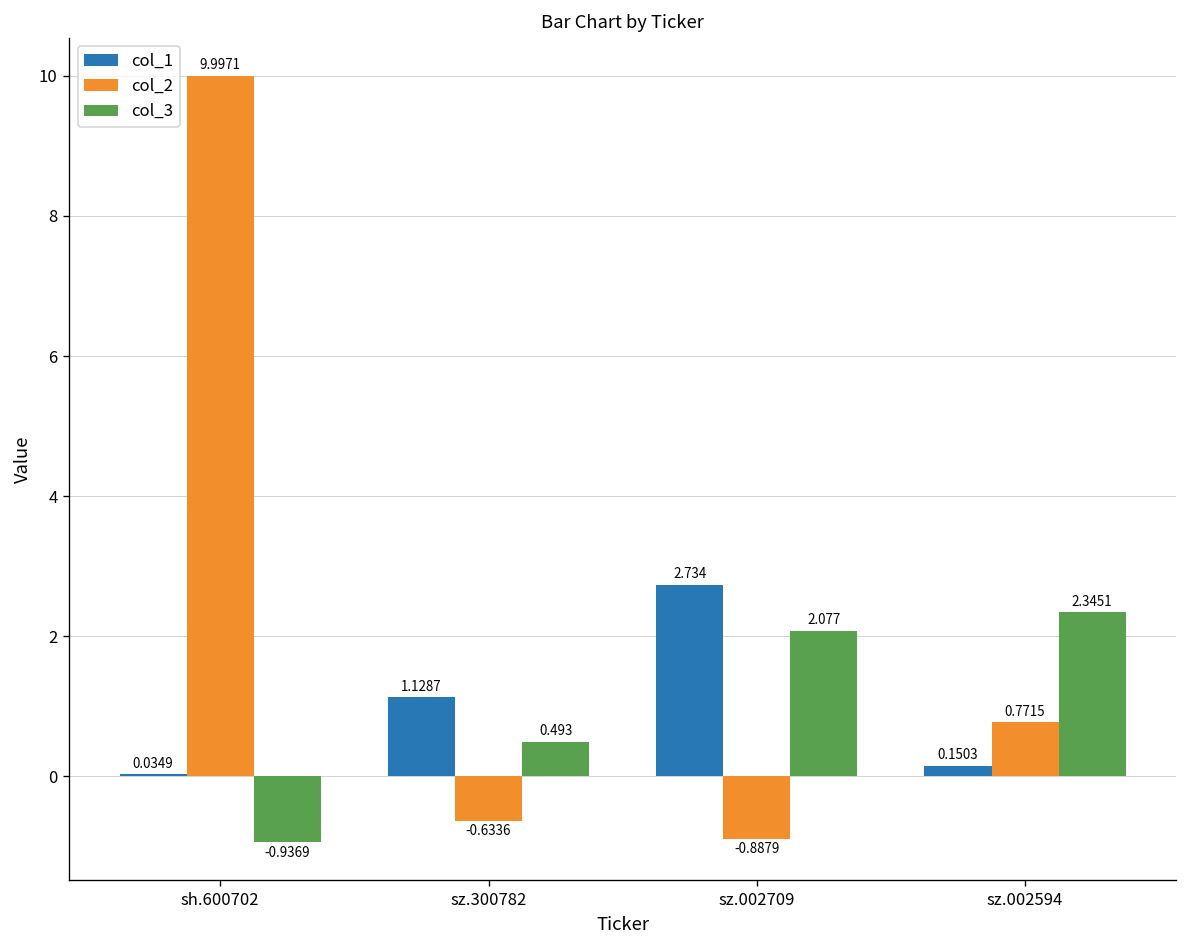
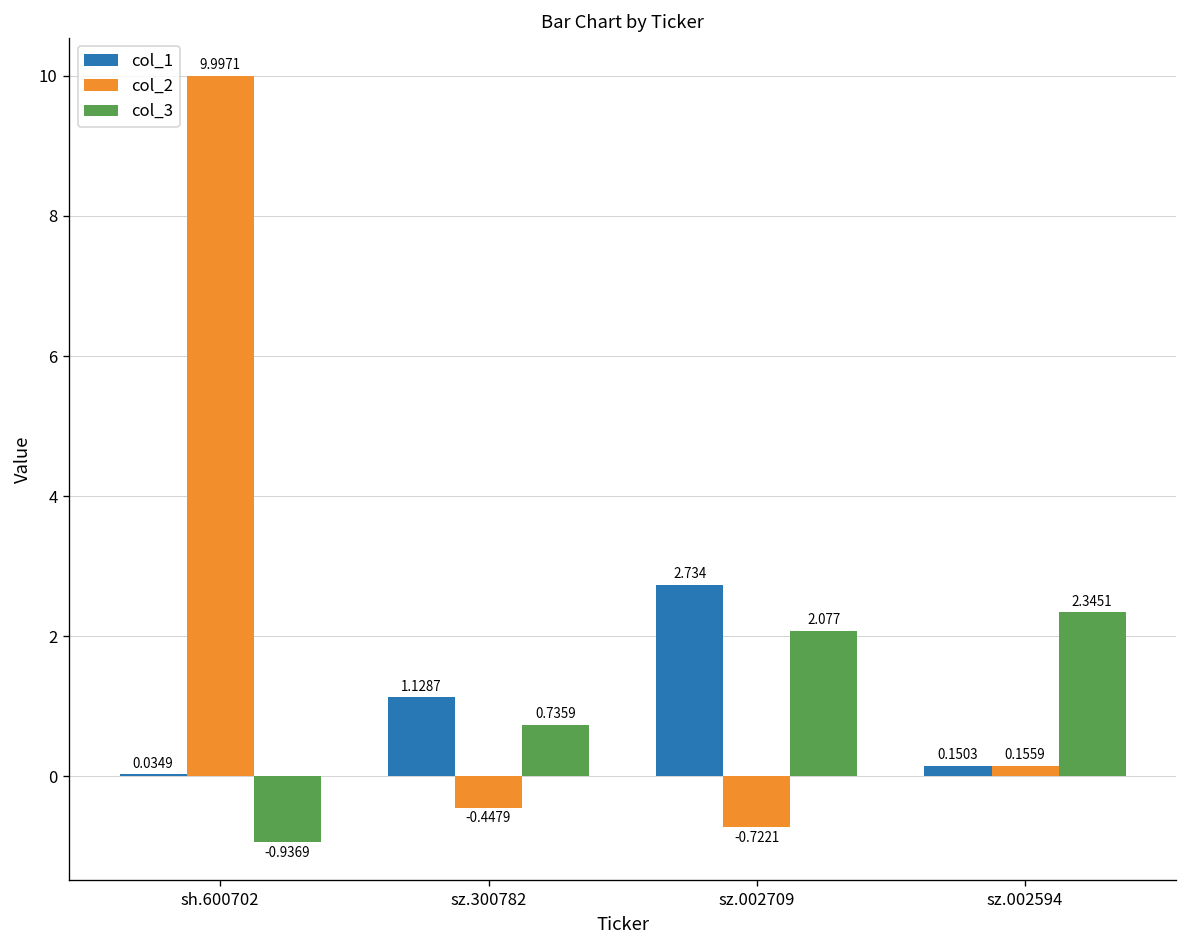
col_2, sz.300782: -0.6336 -> -0.4479
col_3, sz.300782: 0.493 -> 0.7359
col_2, sz.002709: -0.8879 -> -0.7221
col_2, sz.002594: 0.7715 -> 0.1559
